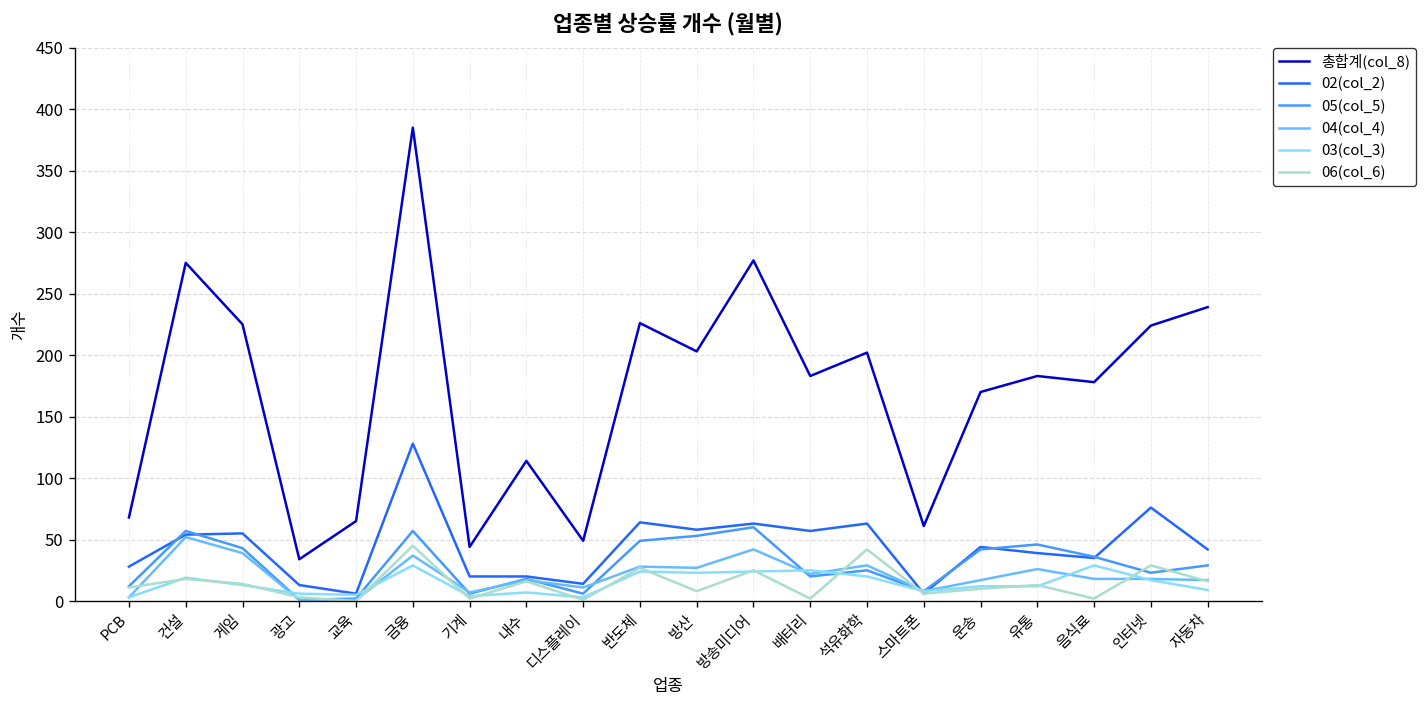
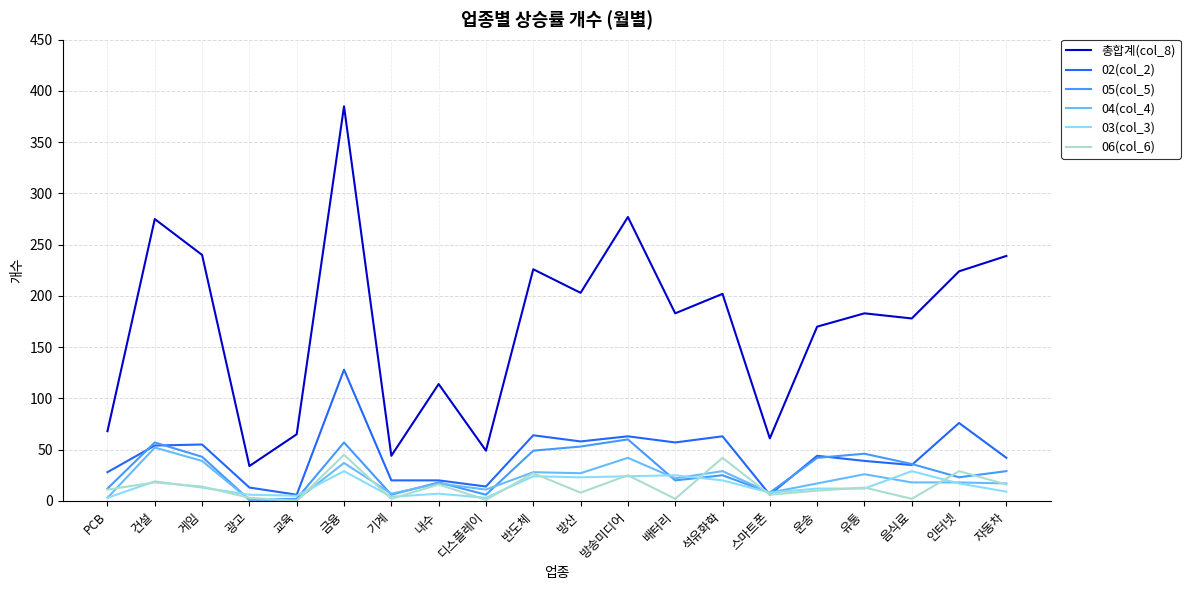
총합계(col_8), 게임: 225 -> 240
